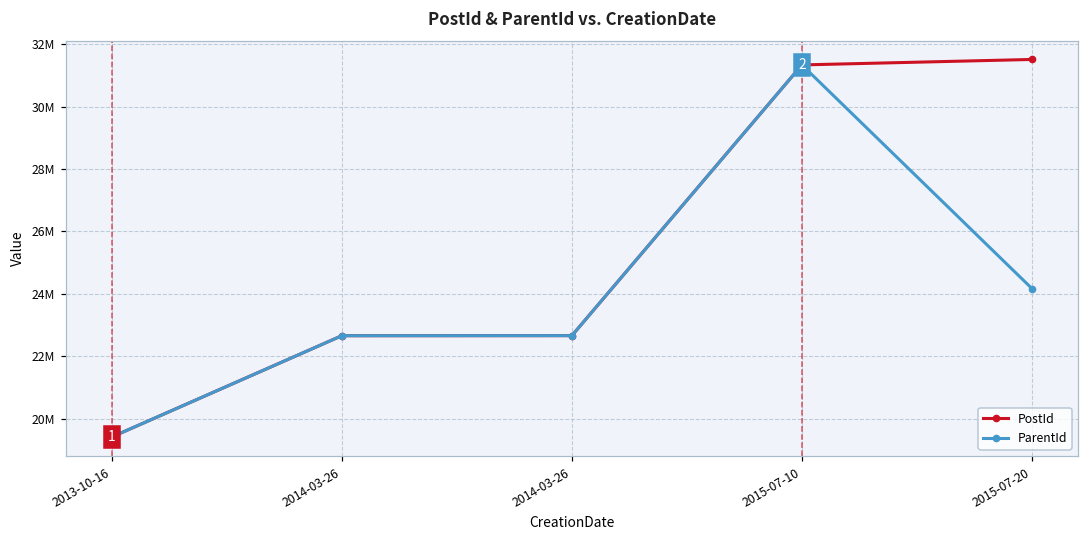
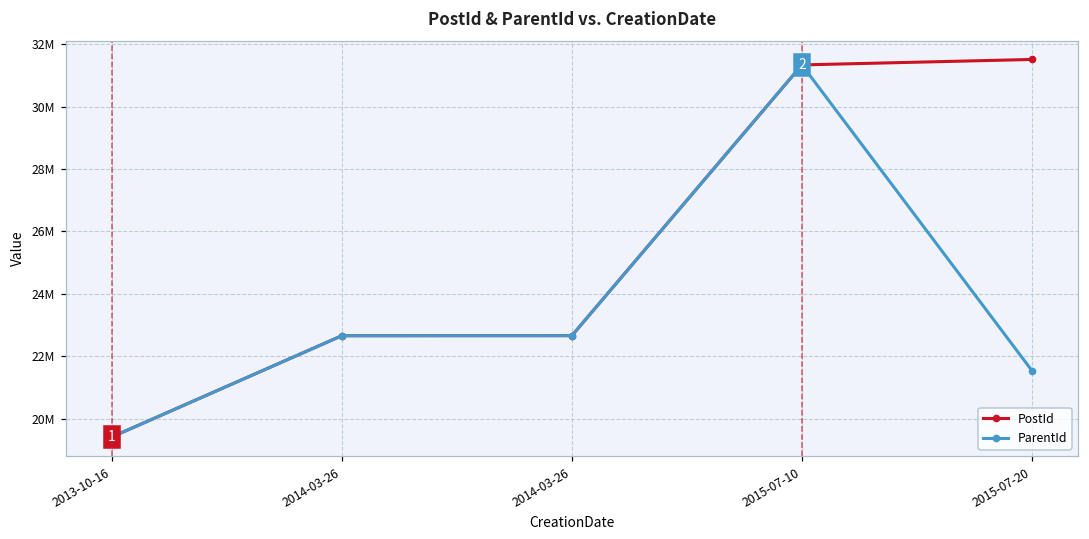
ParentId, 2015-07-20: 24200000 -> 21500000
